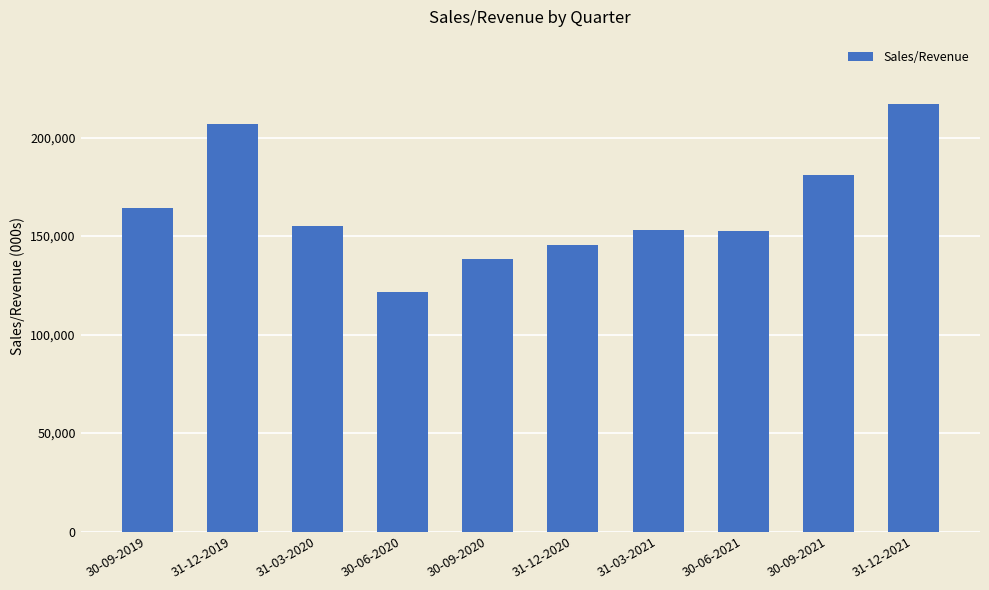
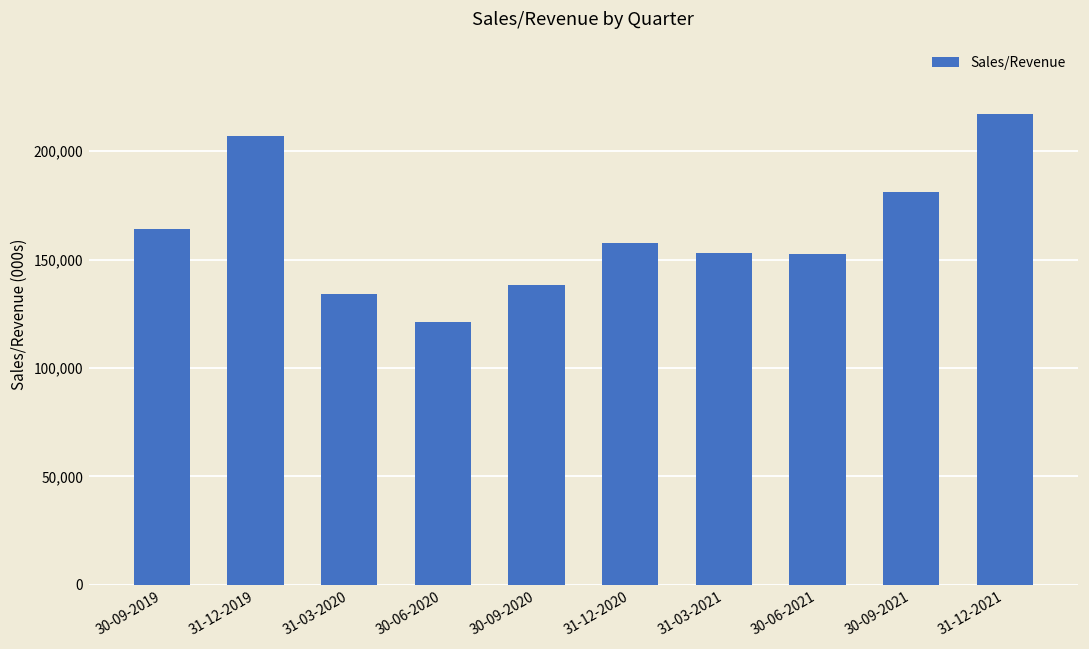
31-03-2020: 155,000 -> 134,000
31-12-2020: 145,000 -> 158,000
